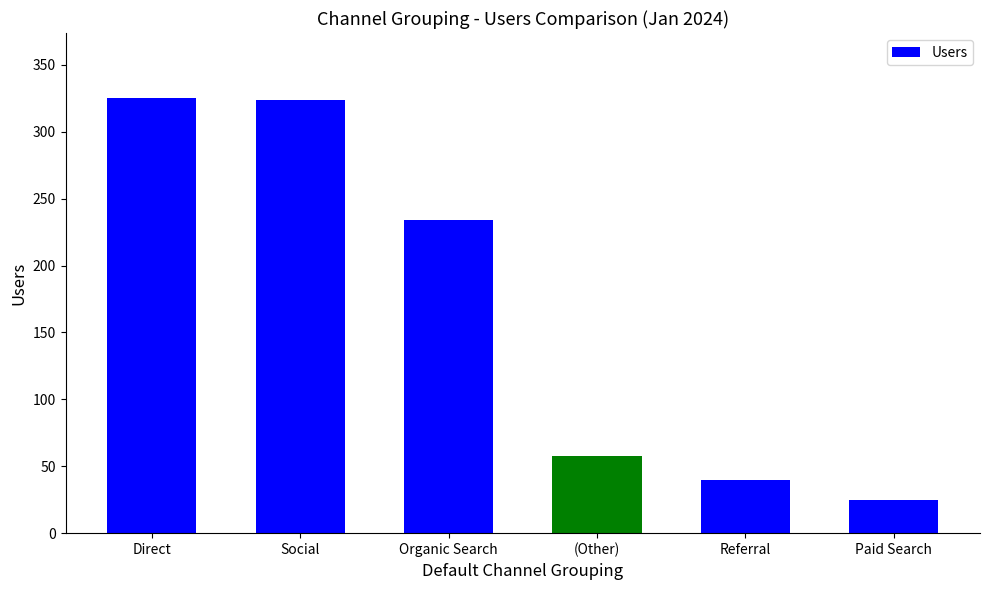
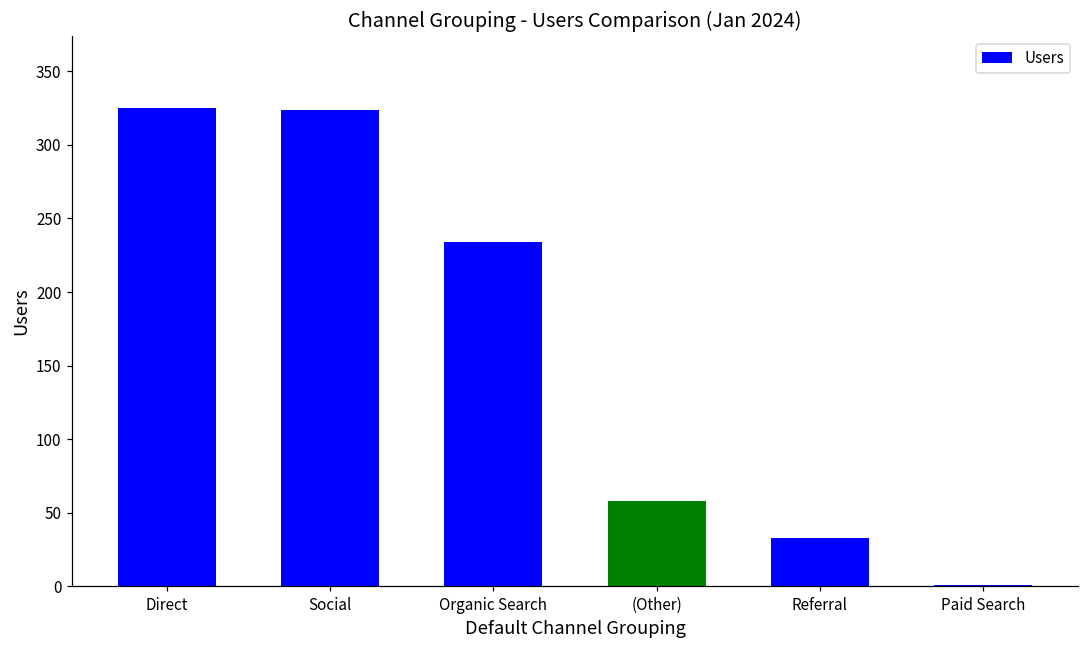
Referral: 40 -> 33
Paid Search: 25 -> 1
